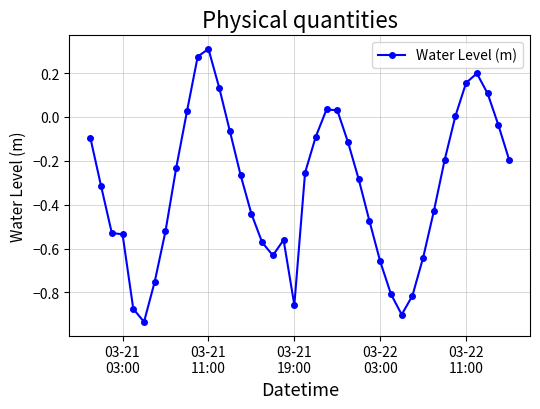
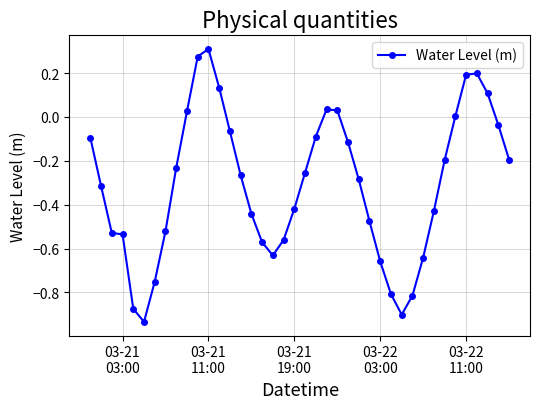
03-21 19:00: -0.86 -> -0.42
03-22 11:00: 0.16 -> 0.19
